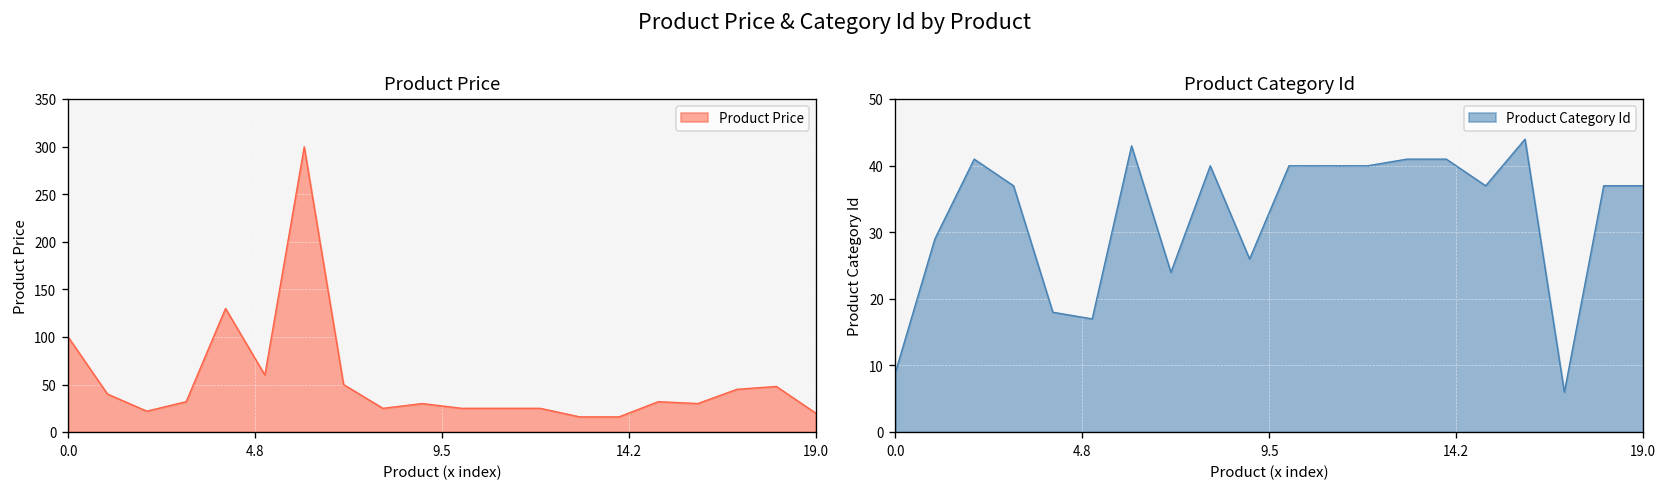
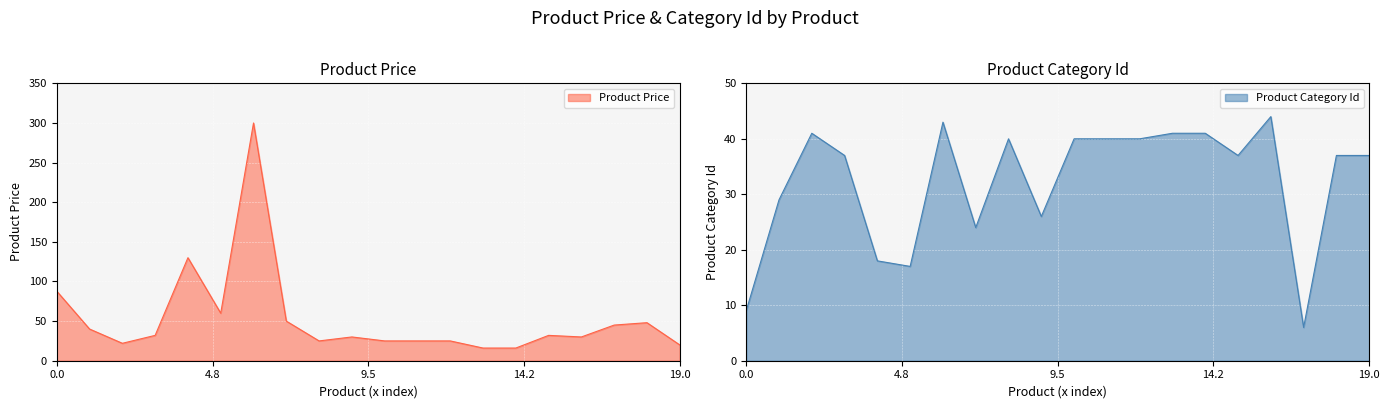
Product Price, 0.0: 100 -> 90
